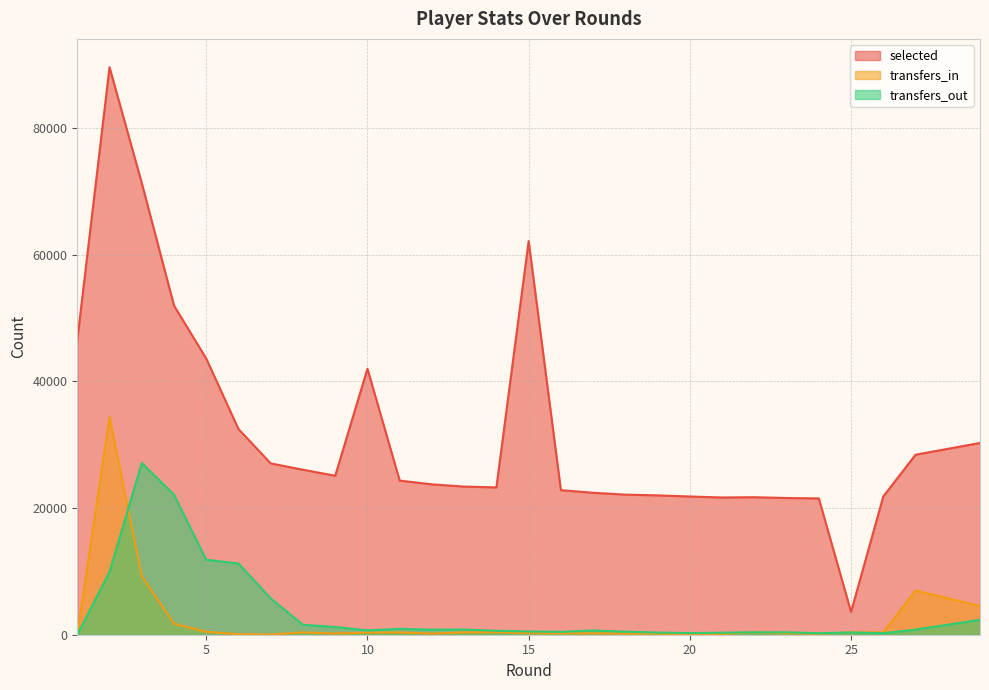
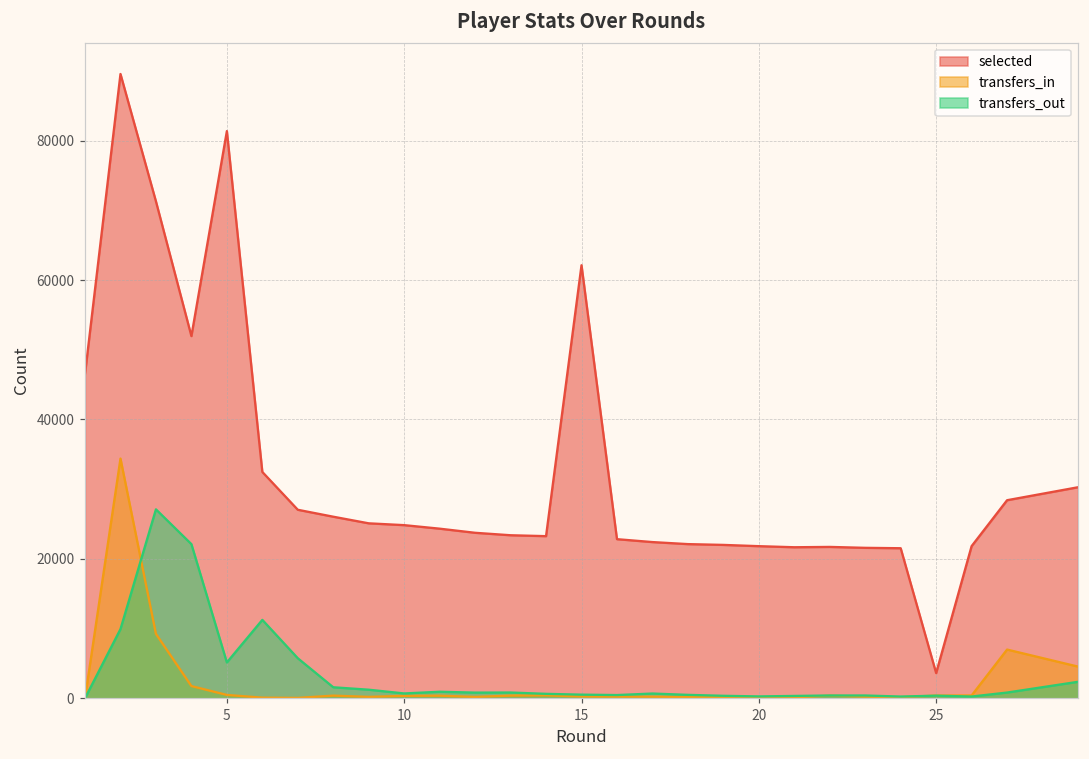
selected, 5: 44000 -> 81000
transfers_out, 5: 12000 -> 5000
selected, 10: 42000 -> 25000
